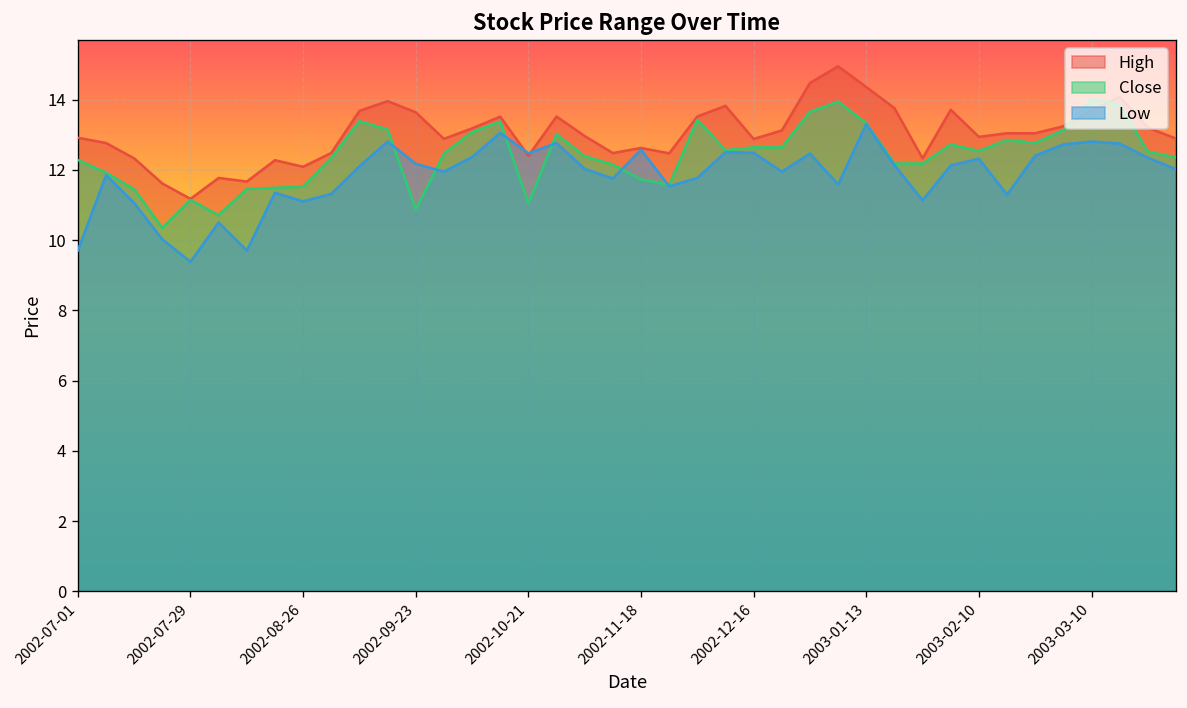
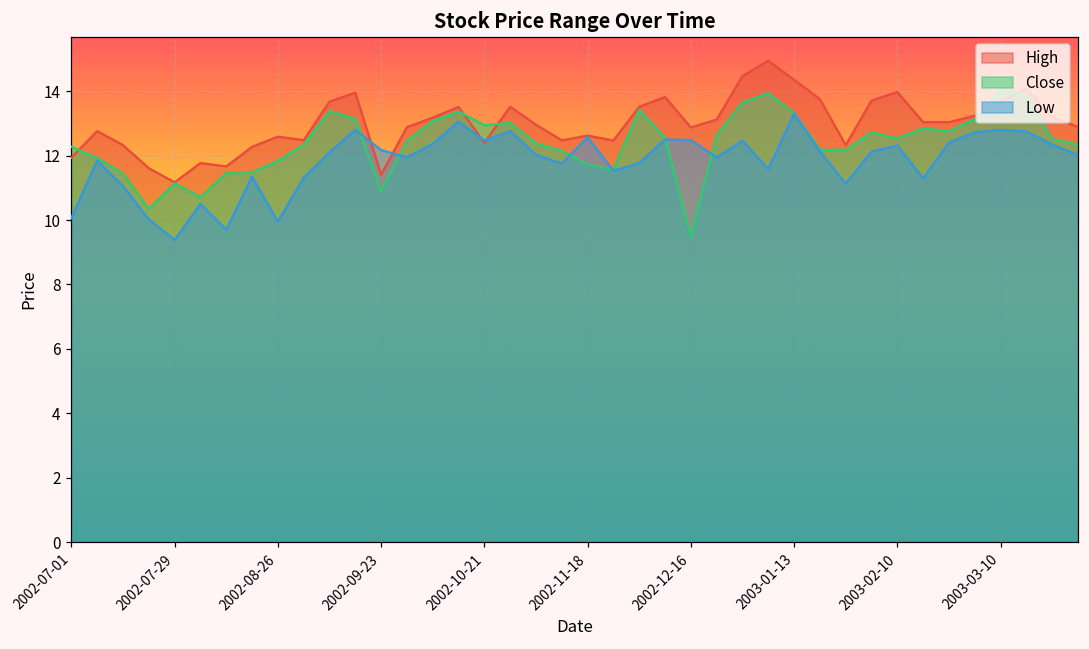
High, 2002-07-01: 12.9 -> 11.9
Low, 2002-07-01: 9.7 -> 10.1
High, 2002-08-26: 12.1 -> 12.6
Close, 2002-08-26: 11.5 -> 11.8
Low, 2002-08-26: 11.1 -> 10.0
High, 2002-09-23: 13.6 -> 11.4
Close, 2002-10-21: 11.0 -> 12.9
Close, 2002-12-16: 12.6 -> 9.5
High, 2003-02-10: 12.9 -> 14.0
